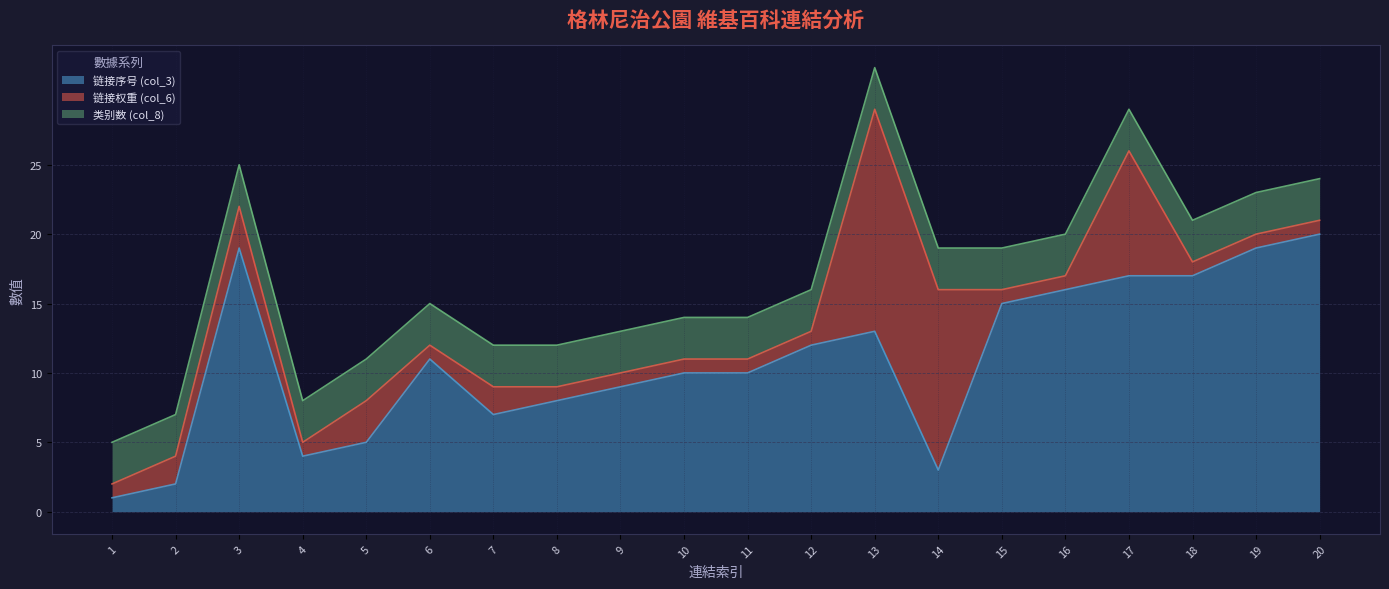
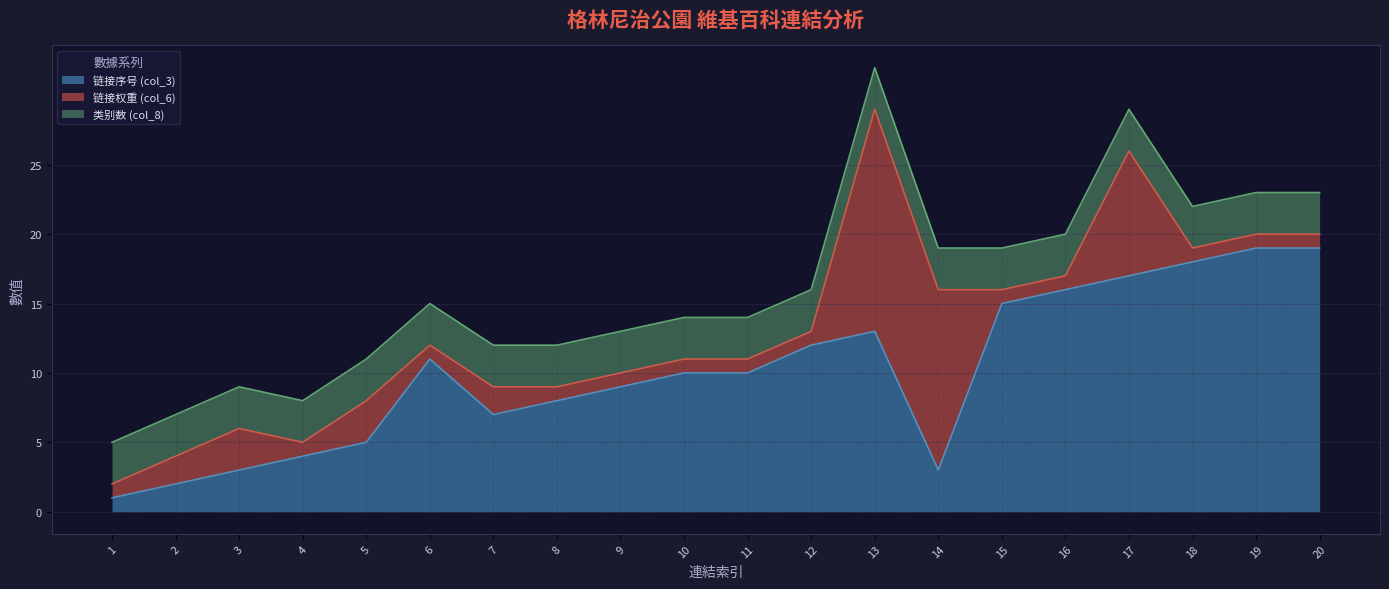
链接序号 (col_3), 3: 19 -> 3
链接序号 (col_3), 18: 17 -> 18
链接序号 (col_3), 20: 20 -> 19
